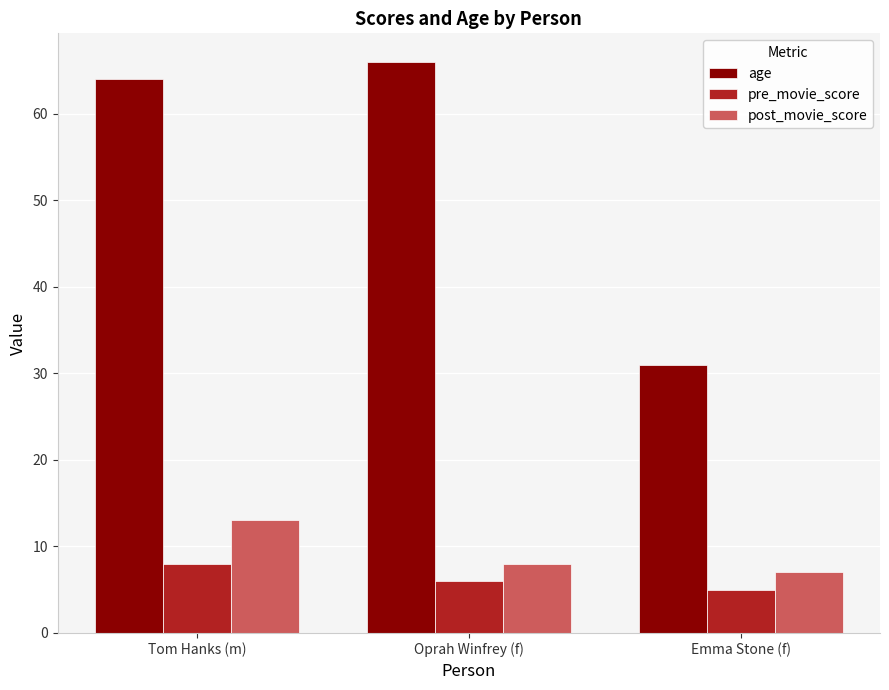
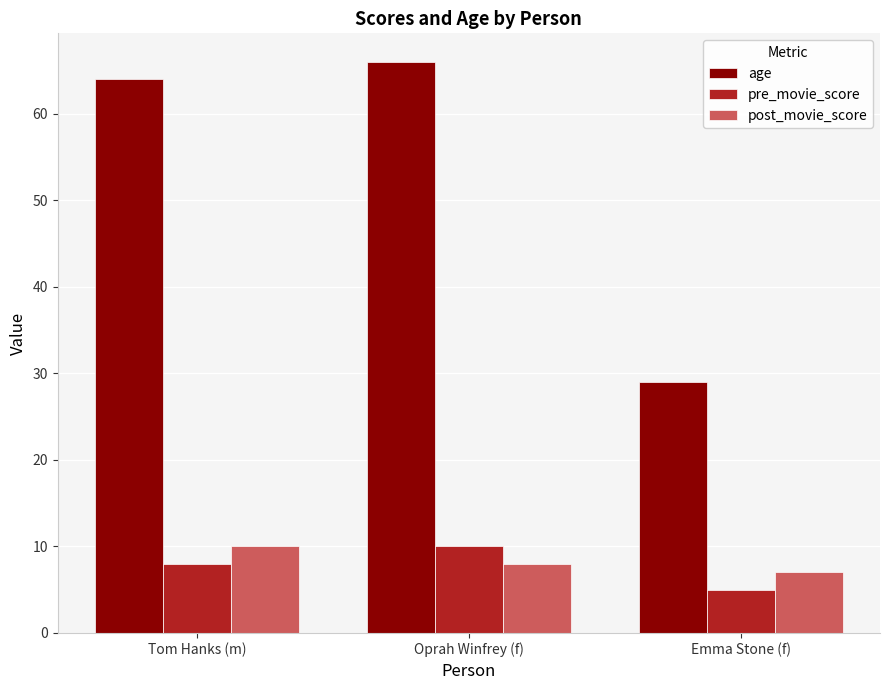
post_movie_score, Tom Hanks (m): 13 -> 10
pre_movie_score, Oprah Winfrey (f): 6 -> 10
age, Emma Stone (f): 31 -> 29
